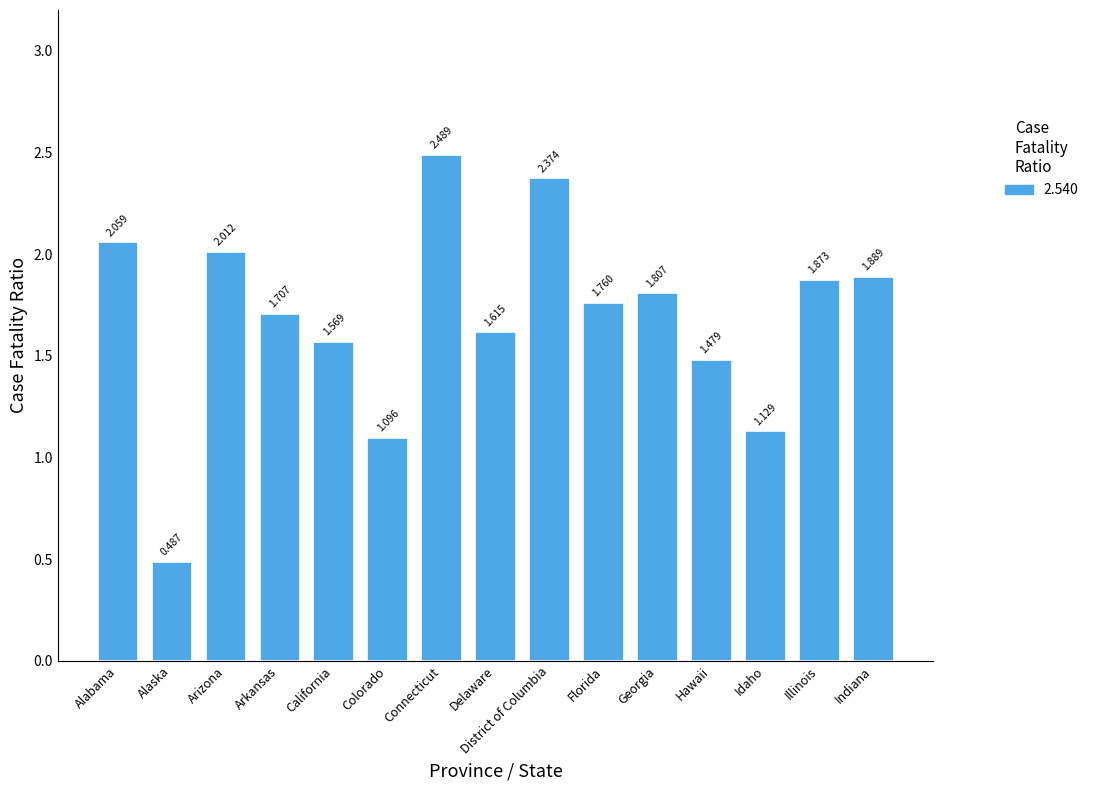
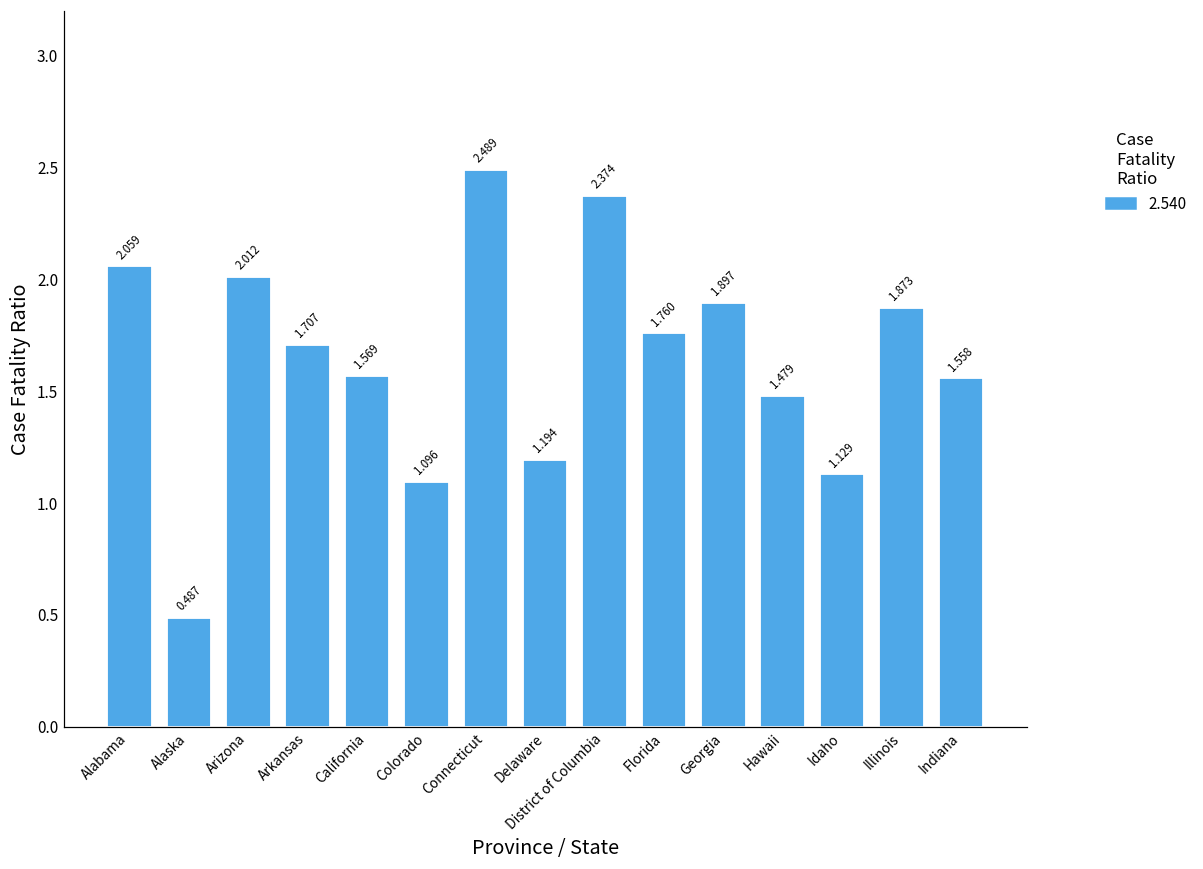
Delaware: 1.615 -> 1.194
Georgia: 1.807 -> 1.897
Indiana: 1.889 -> 1.558
